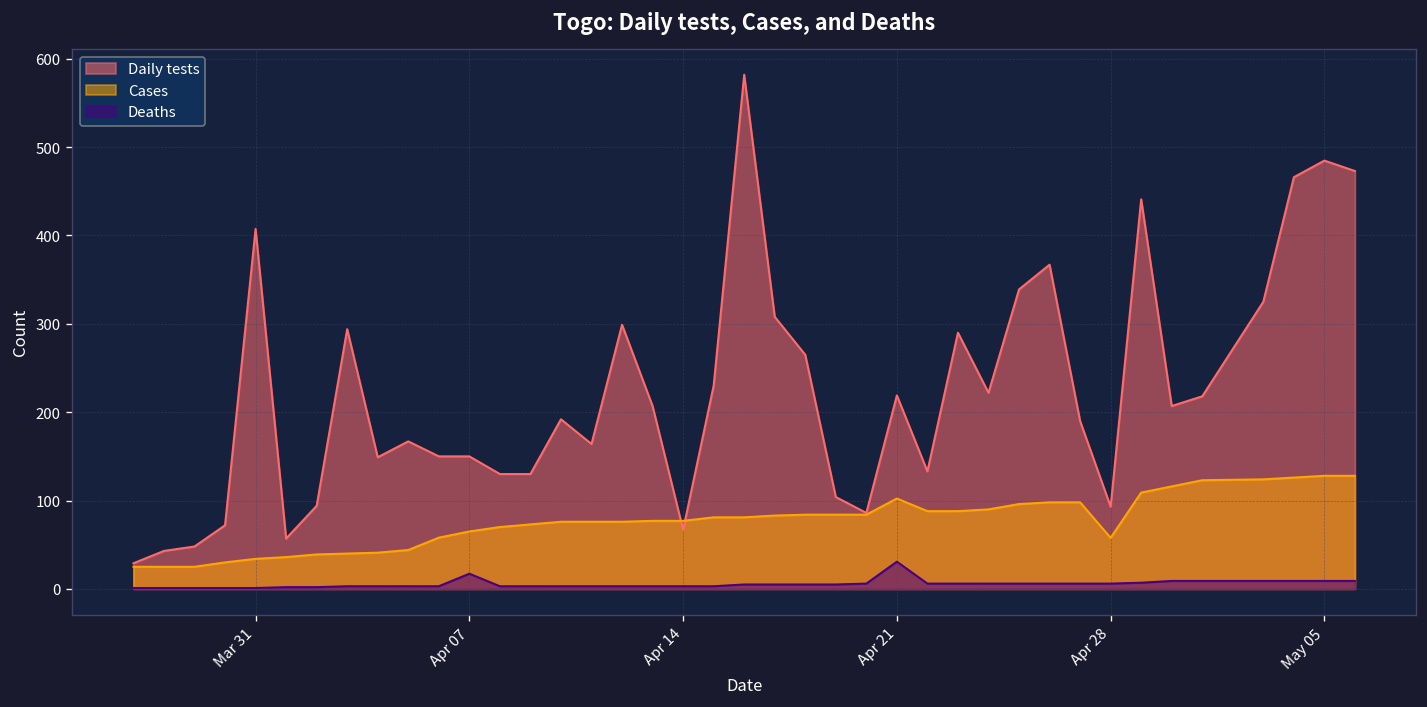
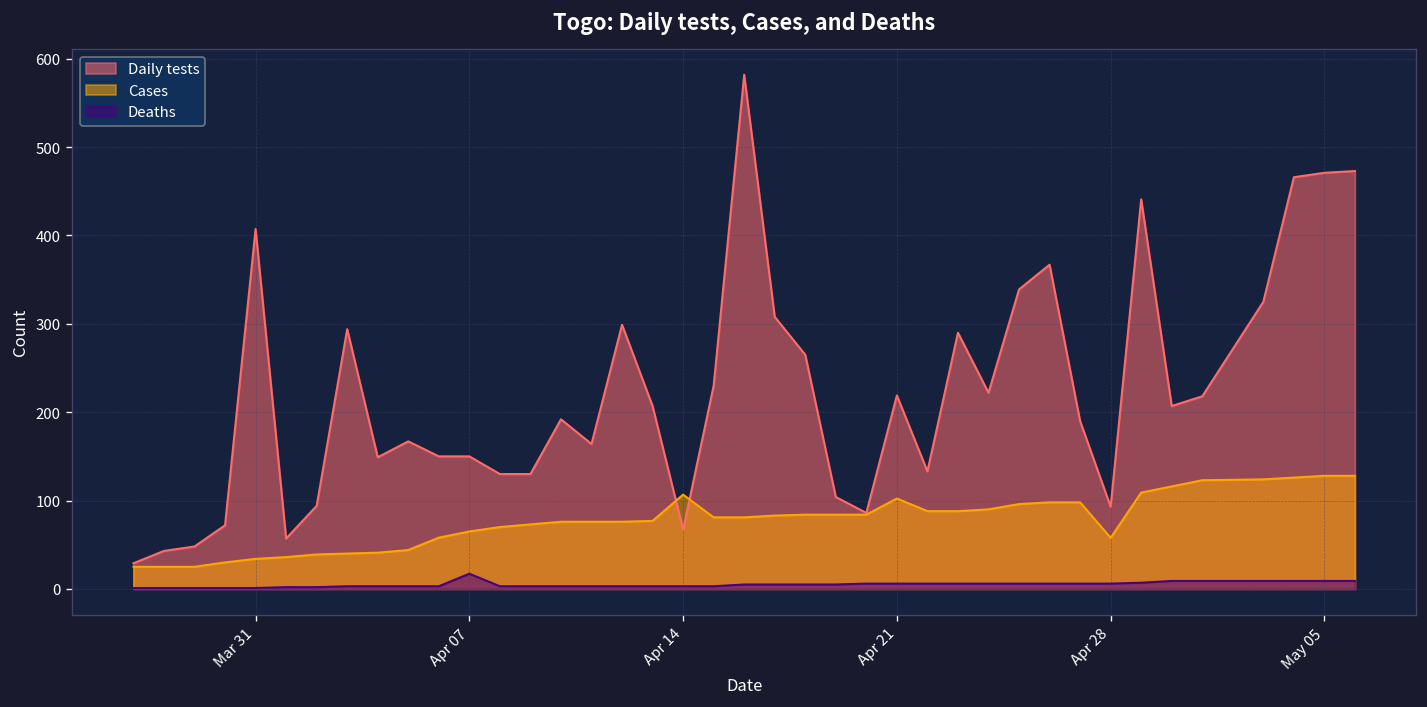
Cases, Apr 14: 80 -> 110
Deaths, Apr 21: 30 -> 10
Daily tests, May 05: 480 -> 470
